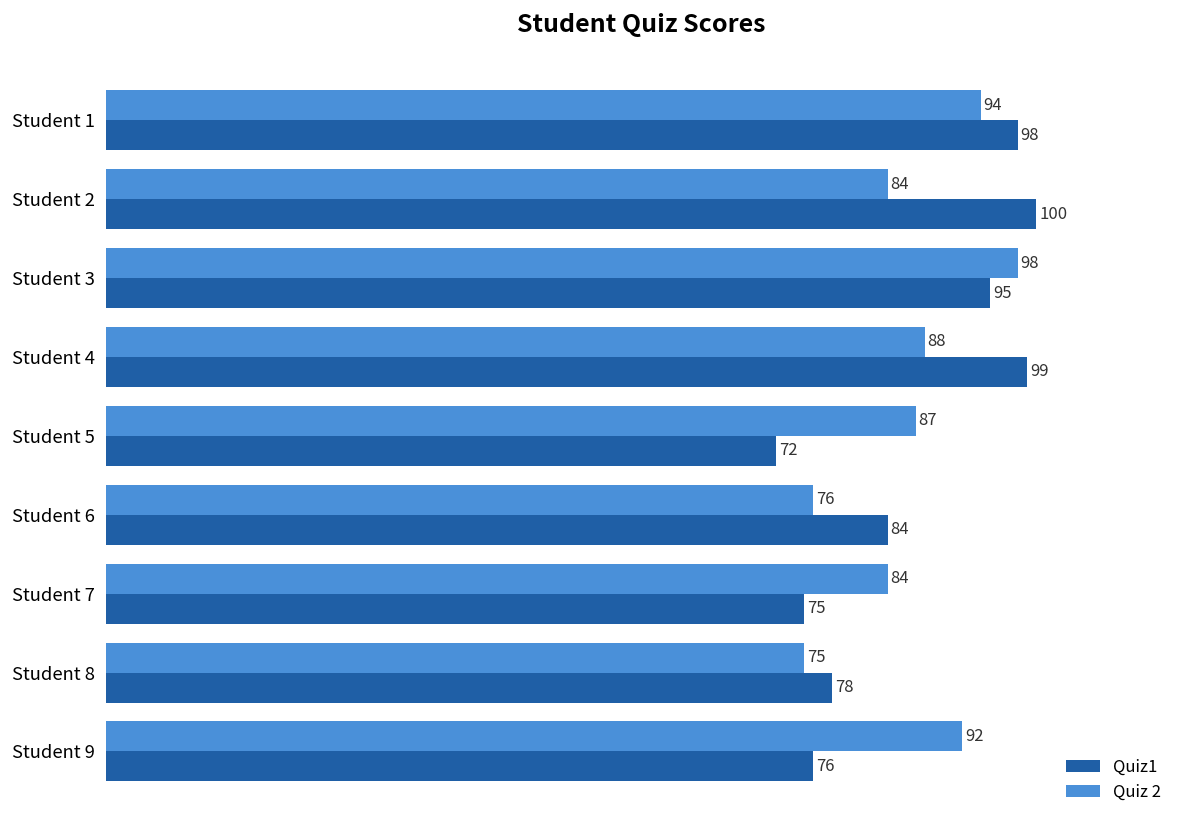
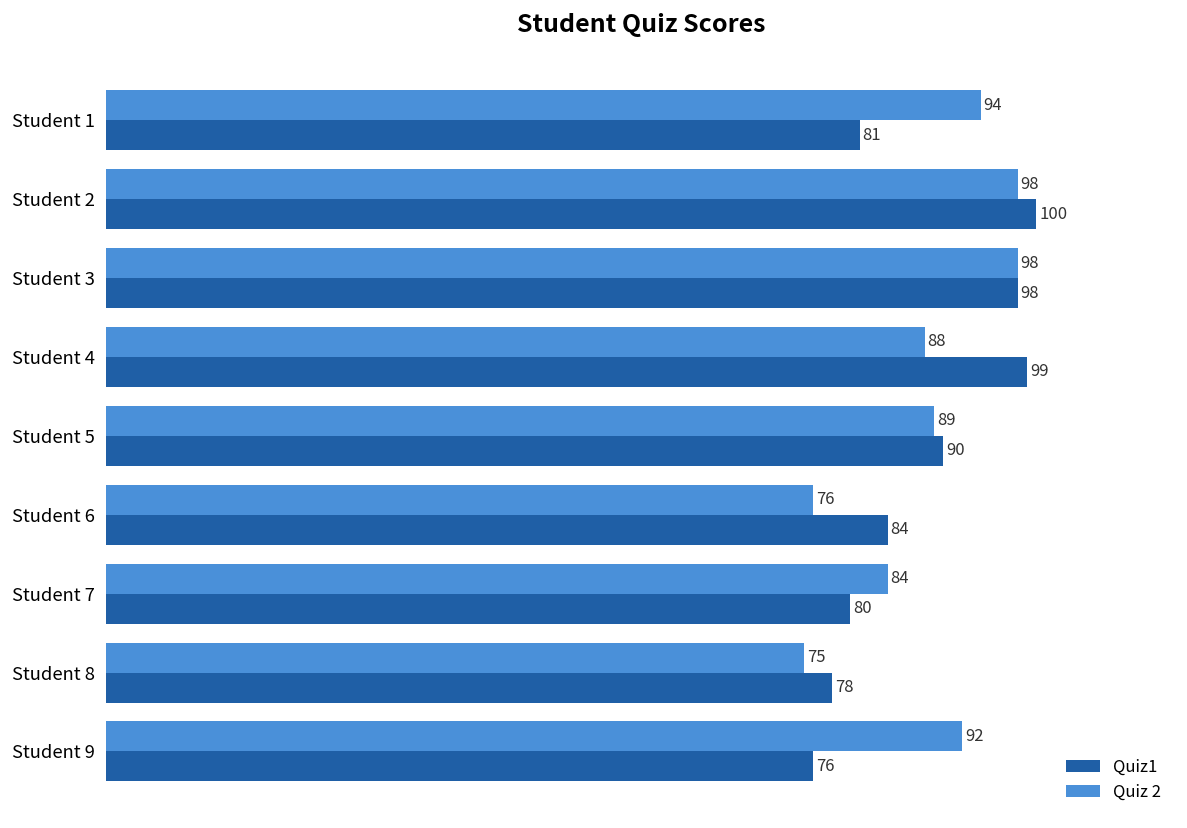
Quiz1, Student 1: 98 -> 81
Quiz 2, Student 2: 84 -> 98
Quiz1, Student 3: 95 -> 98
Quiz 2, Student 5: 87 -> 89
Quiz1, Student 5: 72 -> 90
Quiz1, Student 7: 75 -> 80
